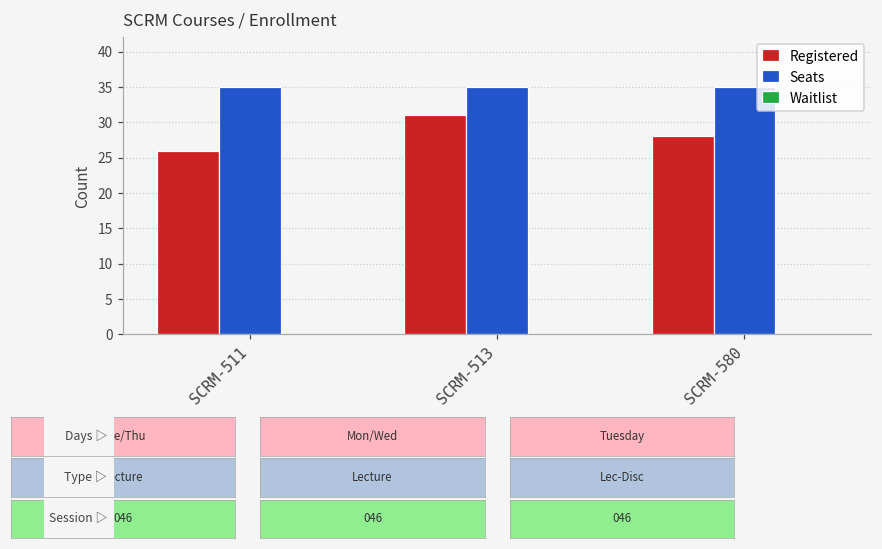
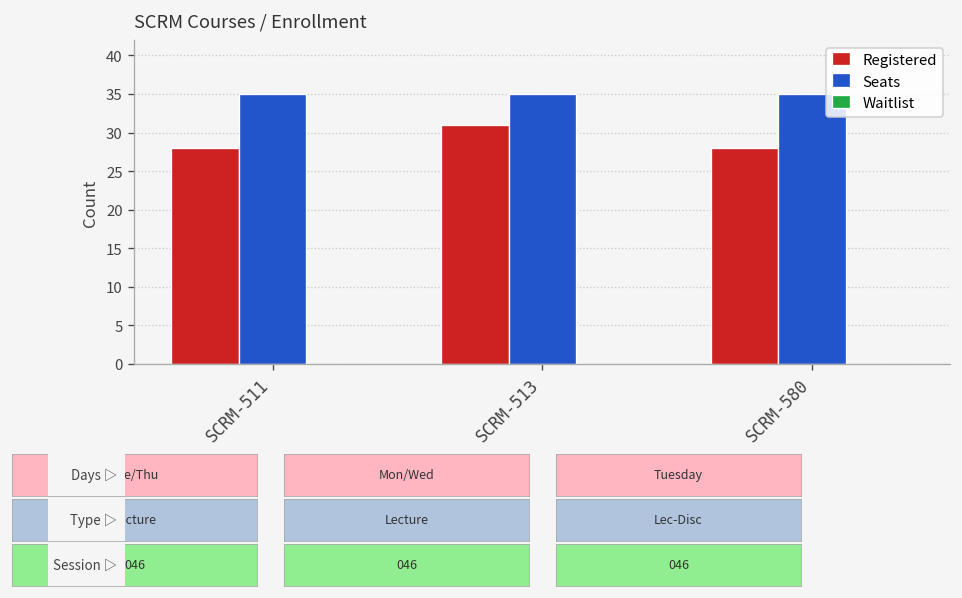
Registered, SCRM-511: 26 -> 28
